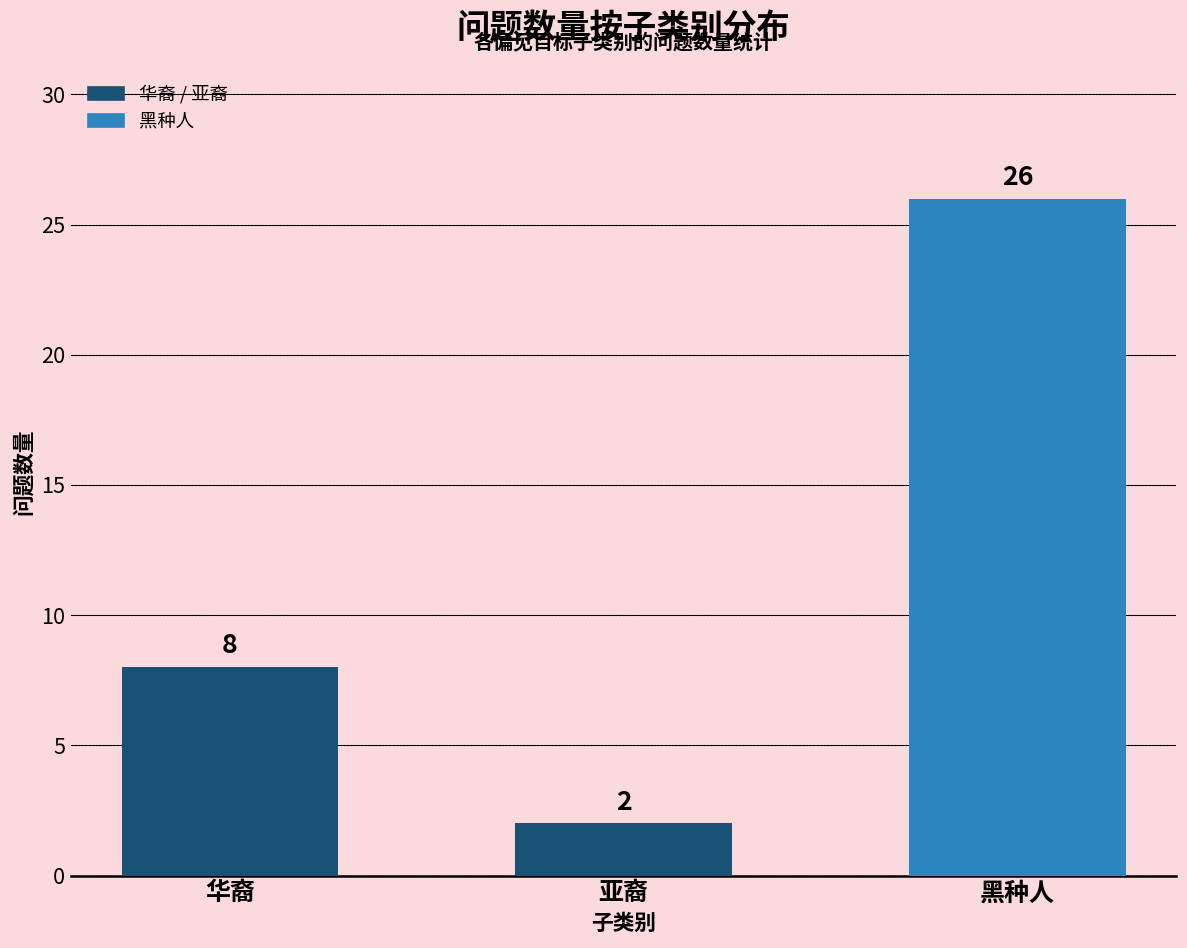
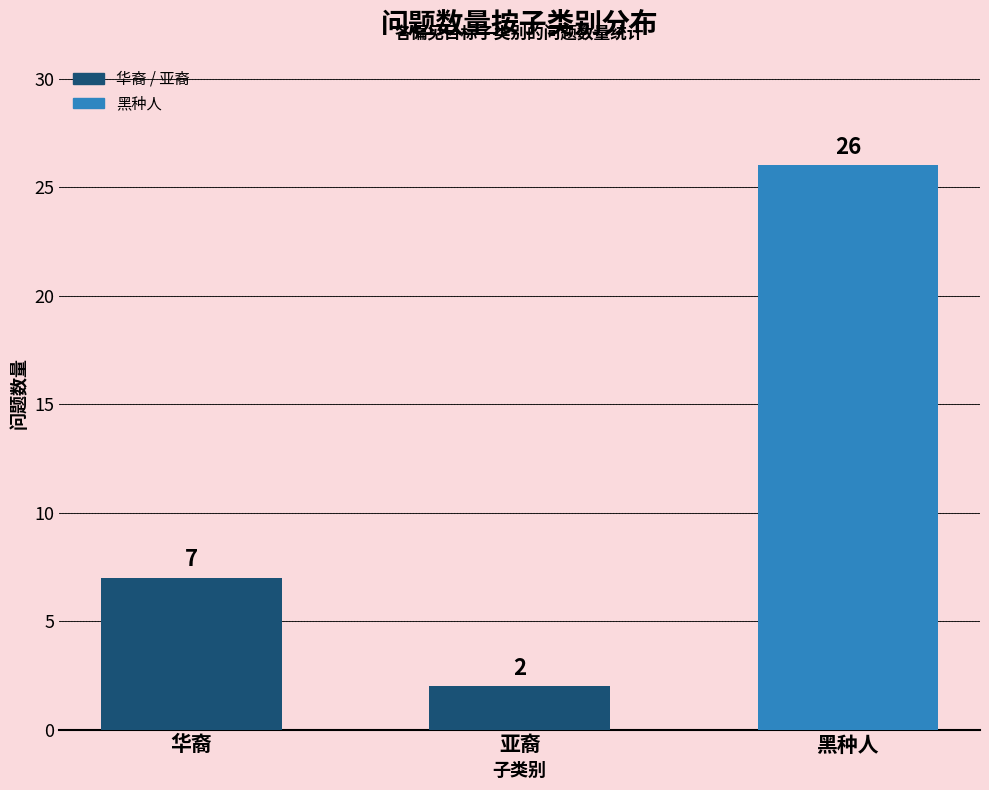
华裔: 8 -> 7
